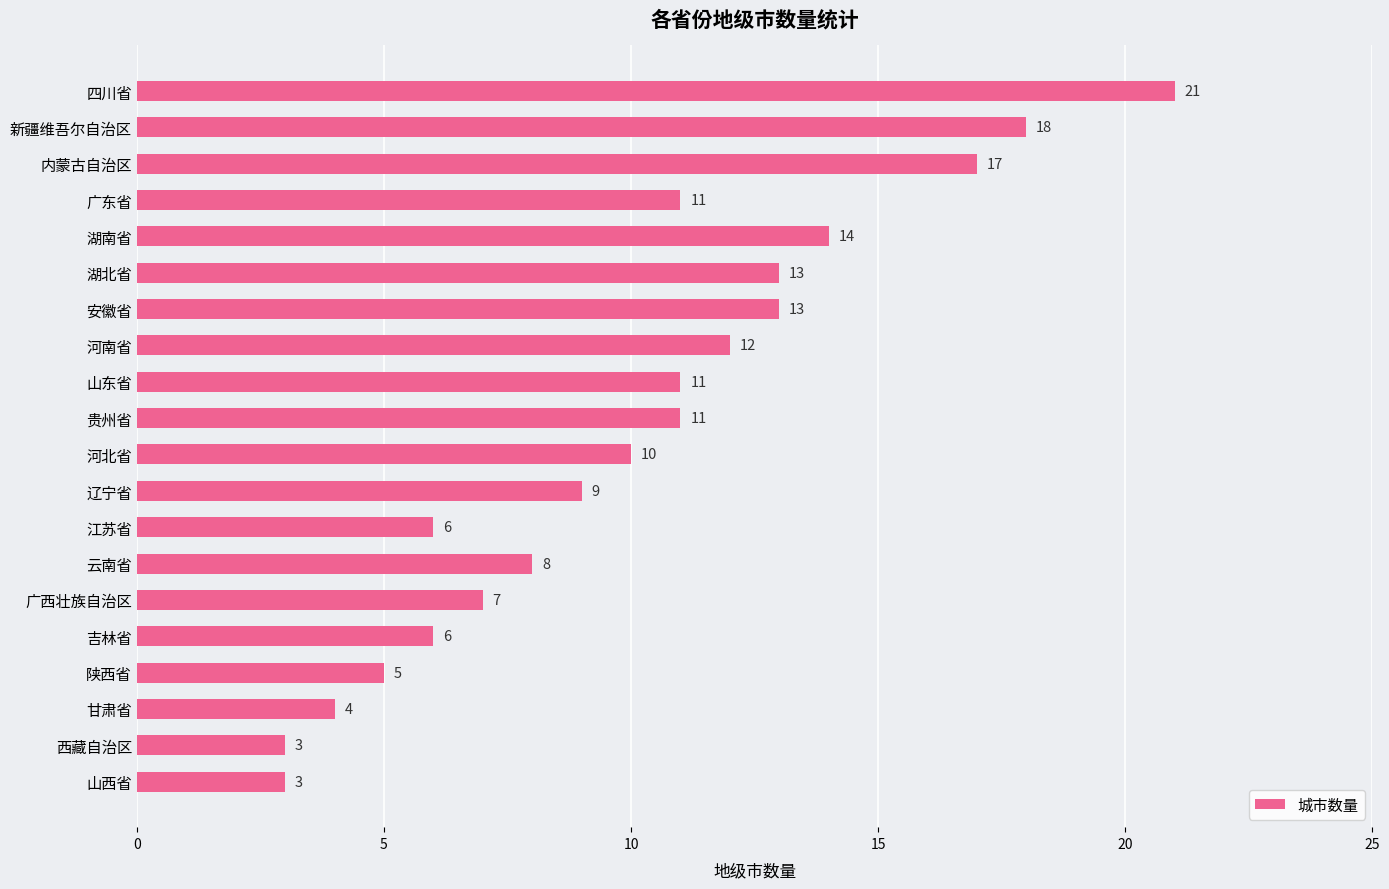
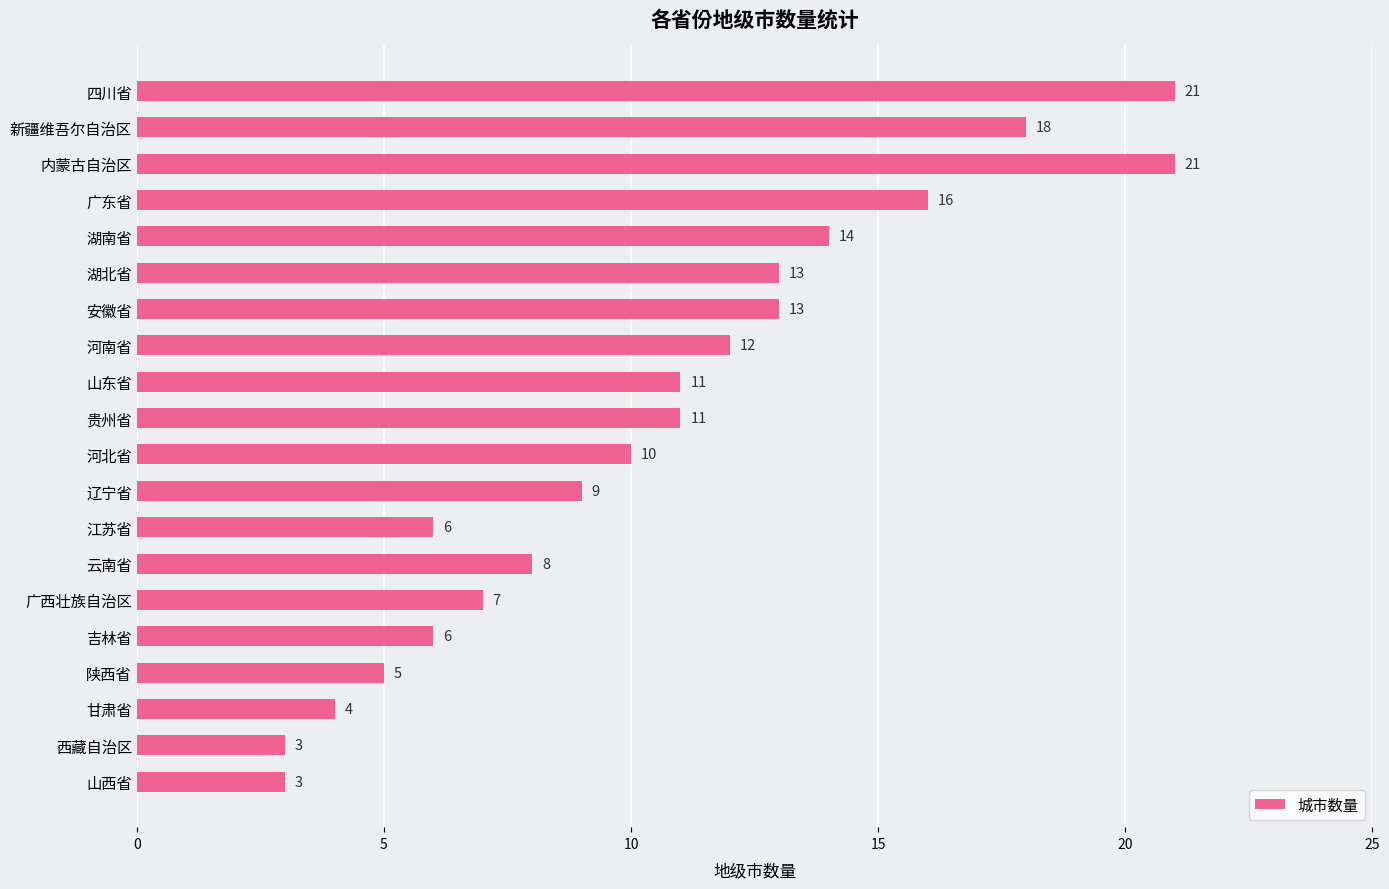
内蒙古自治区: 17 -> 21
广东省: 11 -> 16
